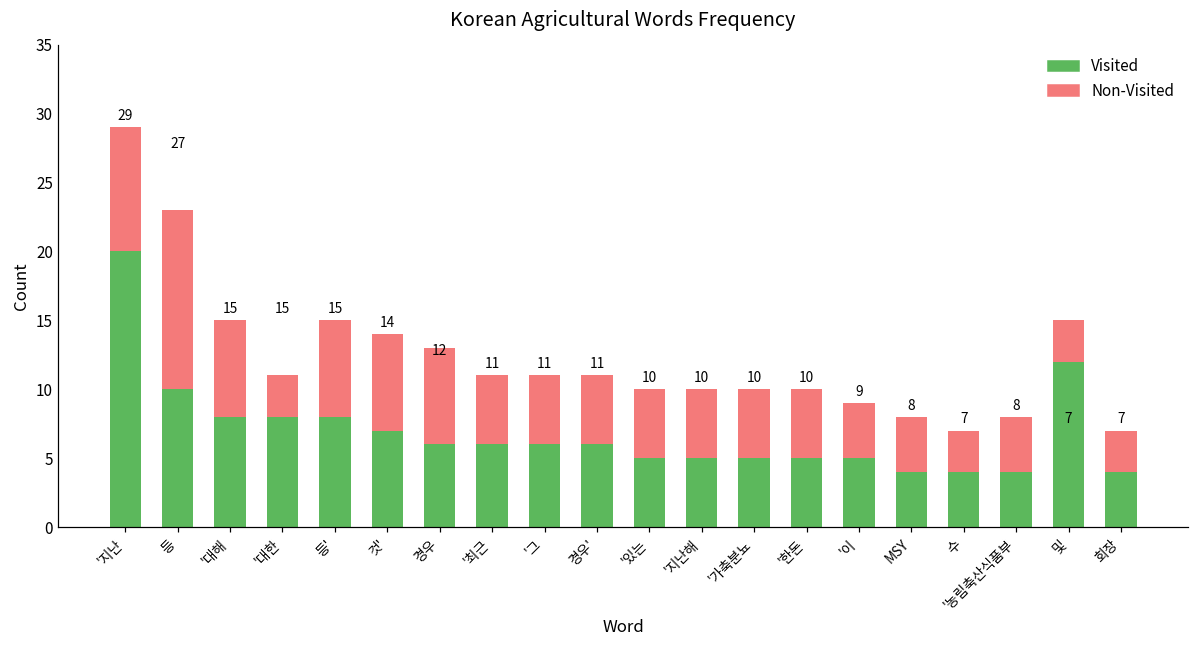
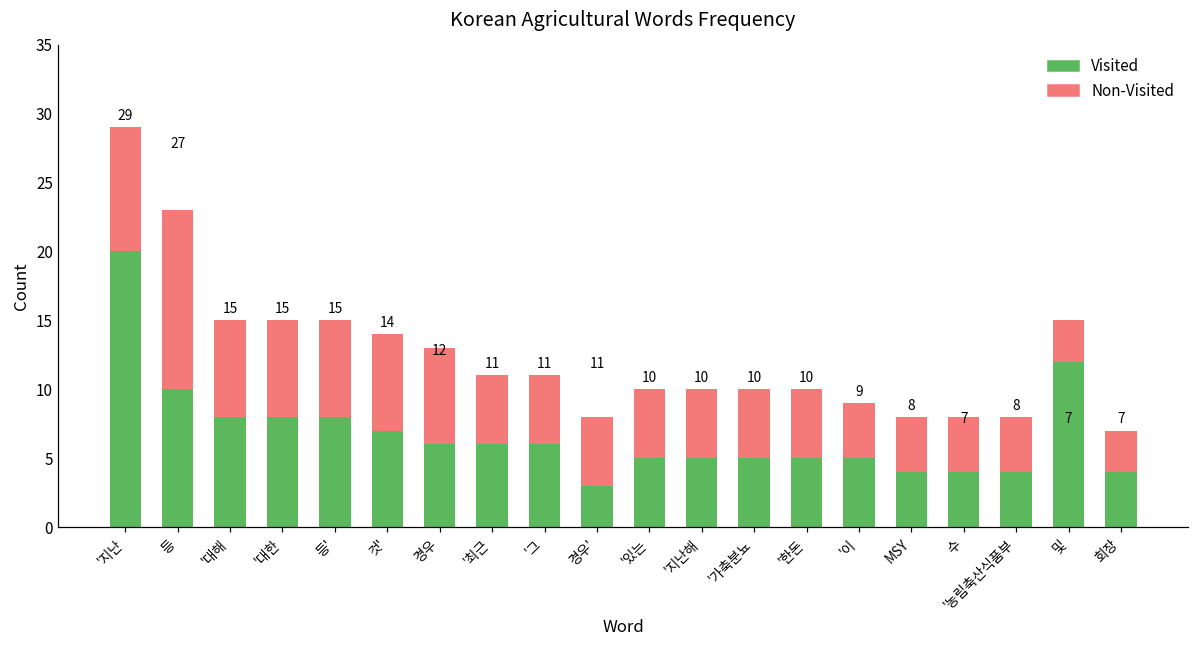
Non-Visited, '대한: 3 -> 7
Visited, 경우': 6 -> 3
Non-Visited, 수: 3 -> 4
